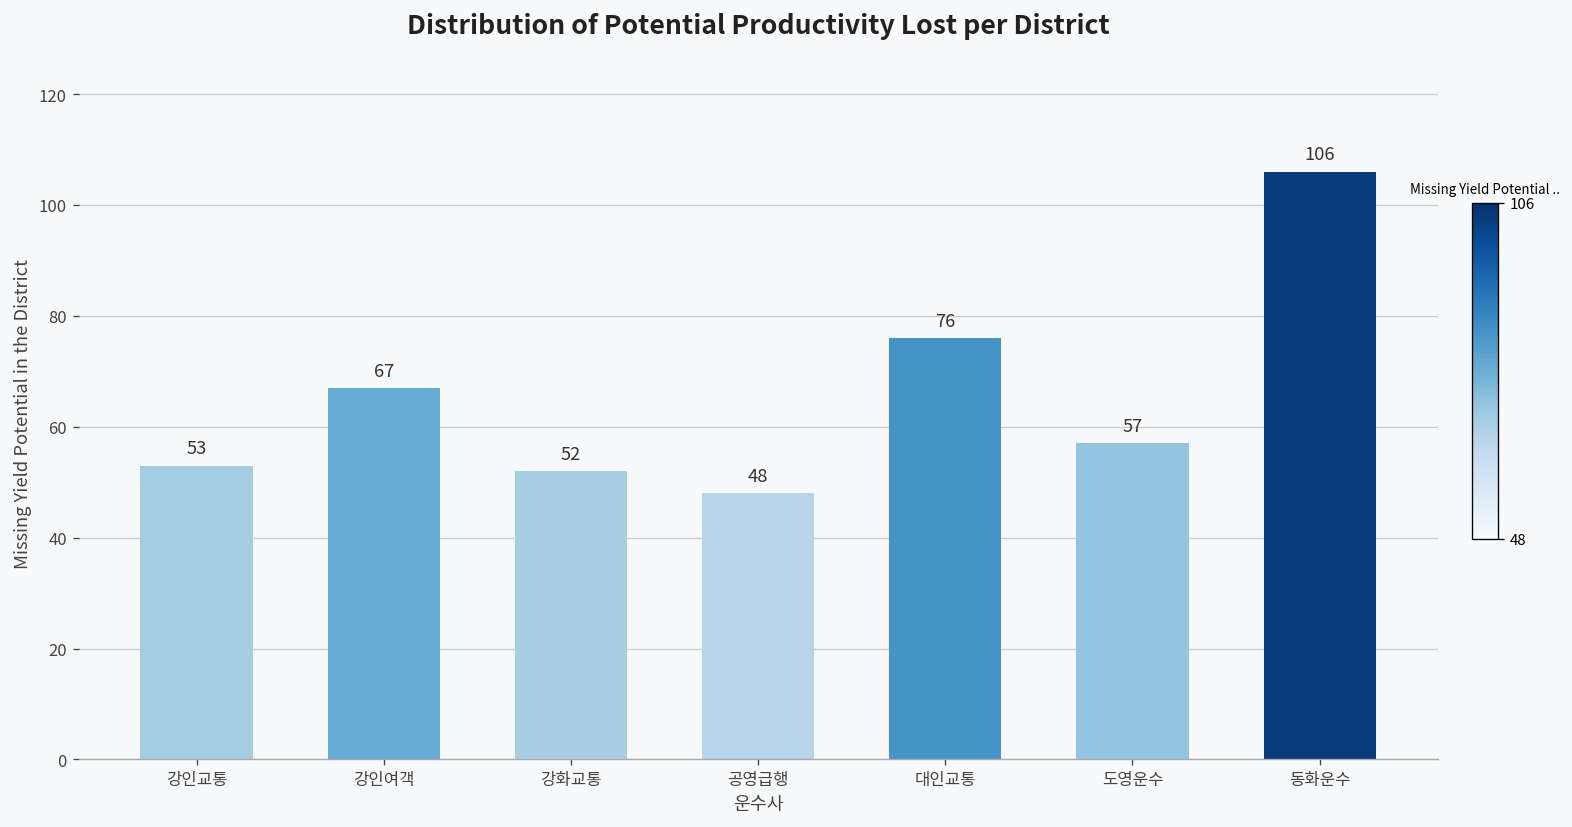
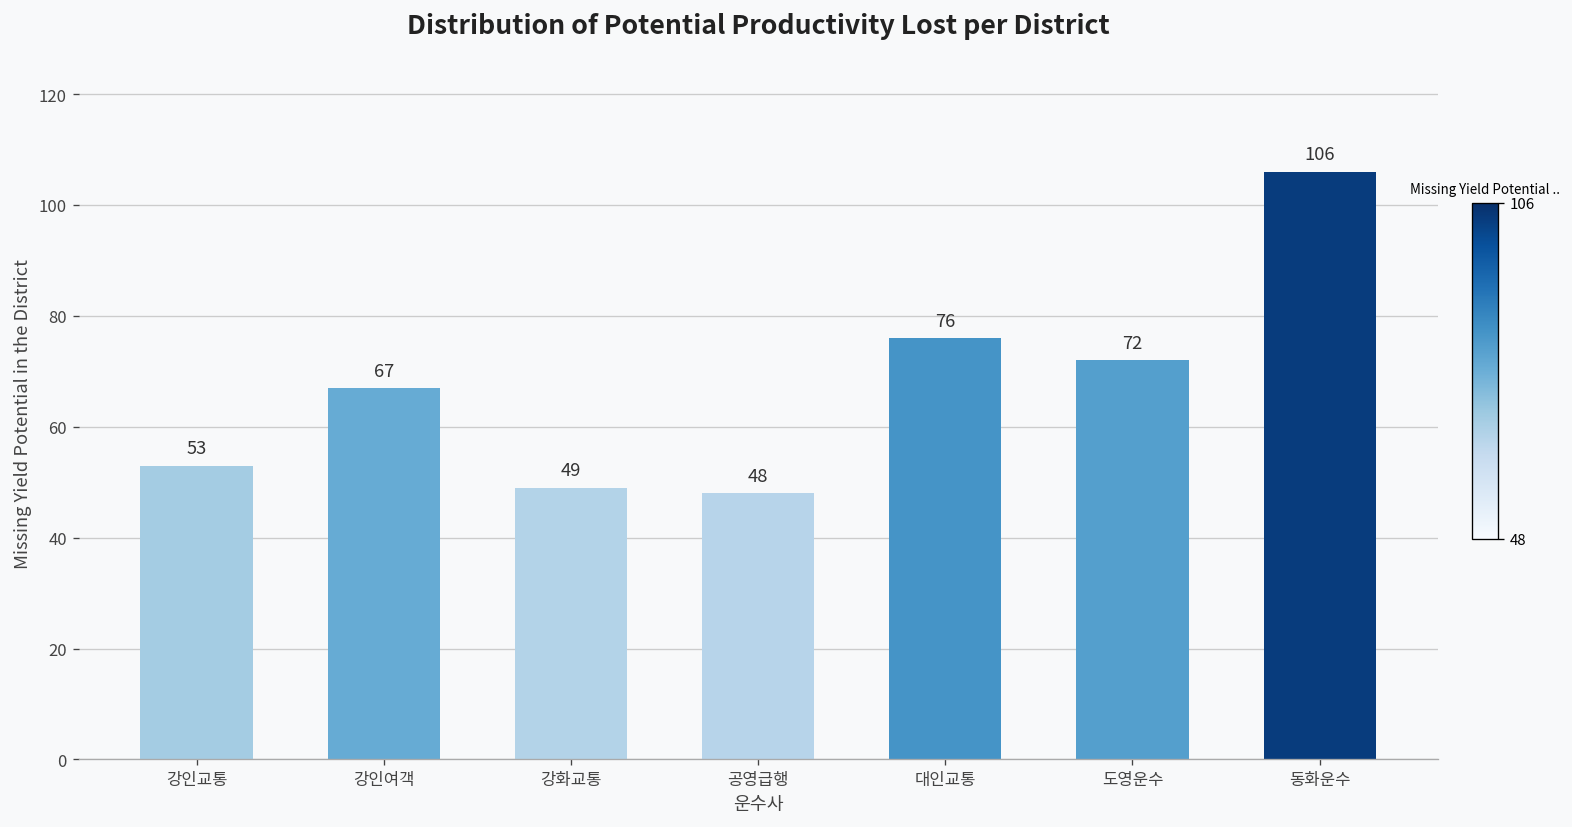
강화교통: 52 -> 49
도영운수: 57 -> 72
